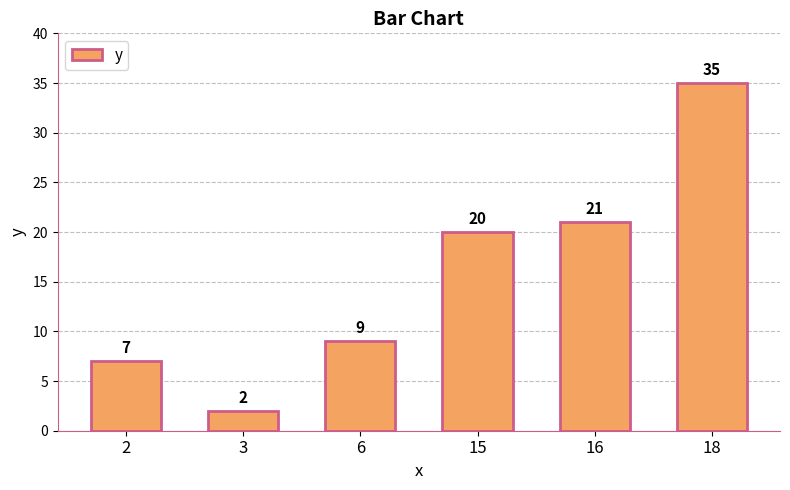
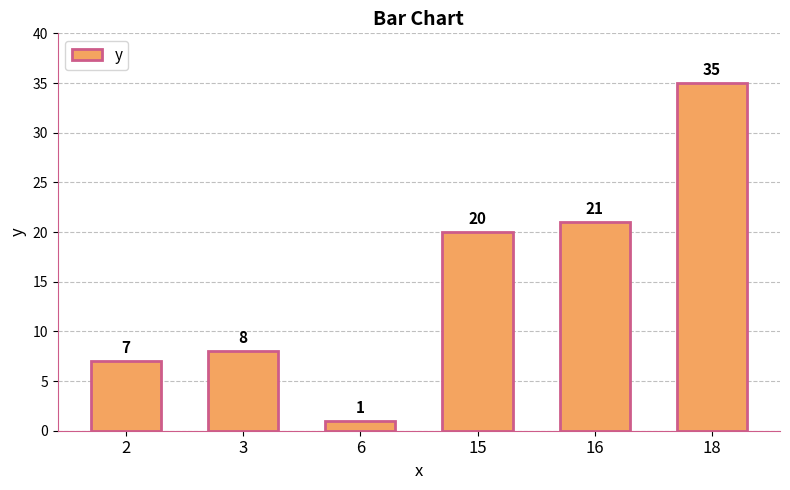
3: 2 -> 8
6: 9 -> 1
